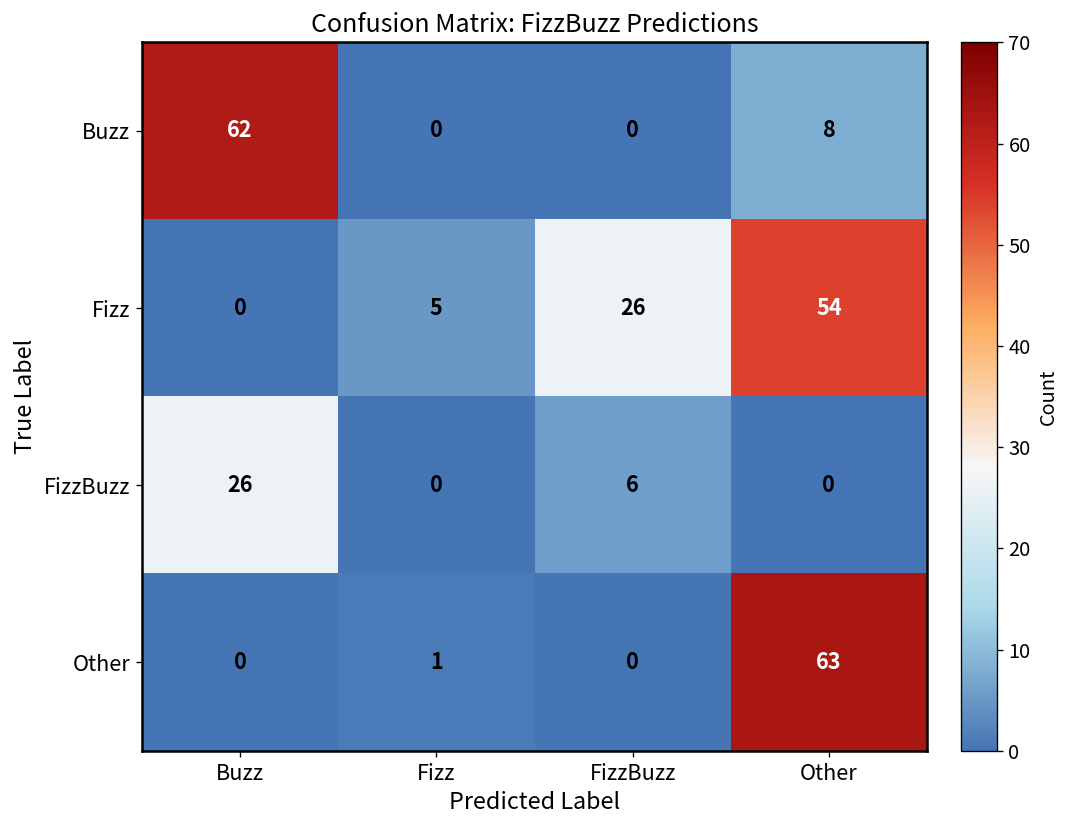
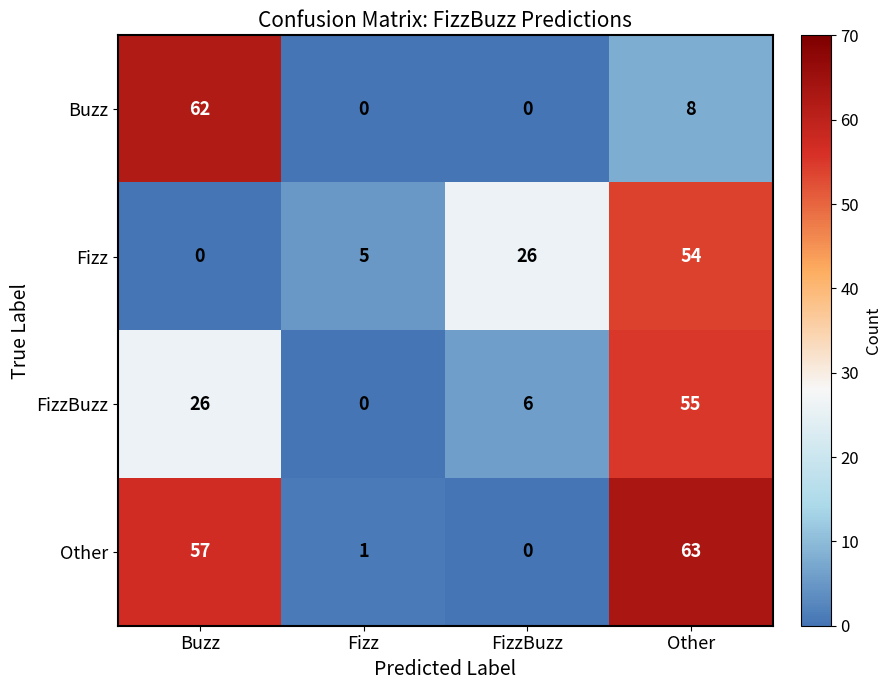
FizzBuzz, Other: 0 -> 55
Other, Buzz: 0 -> 57
